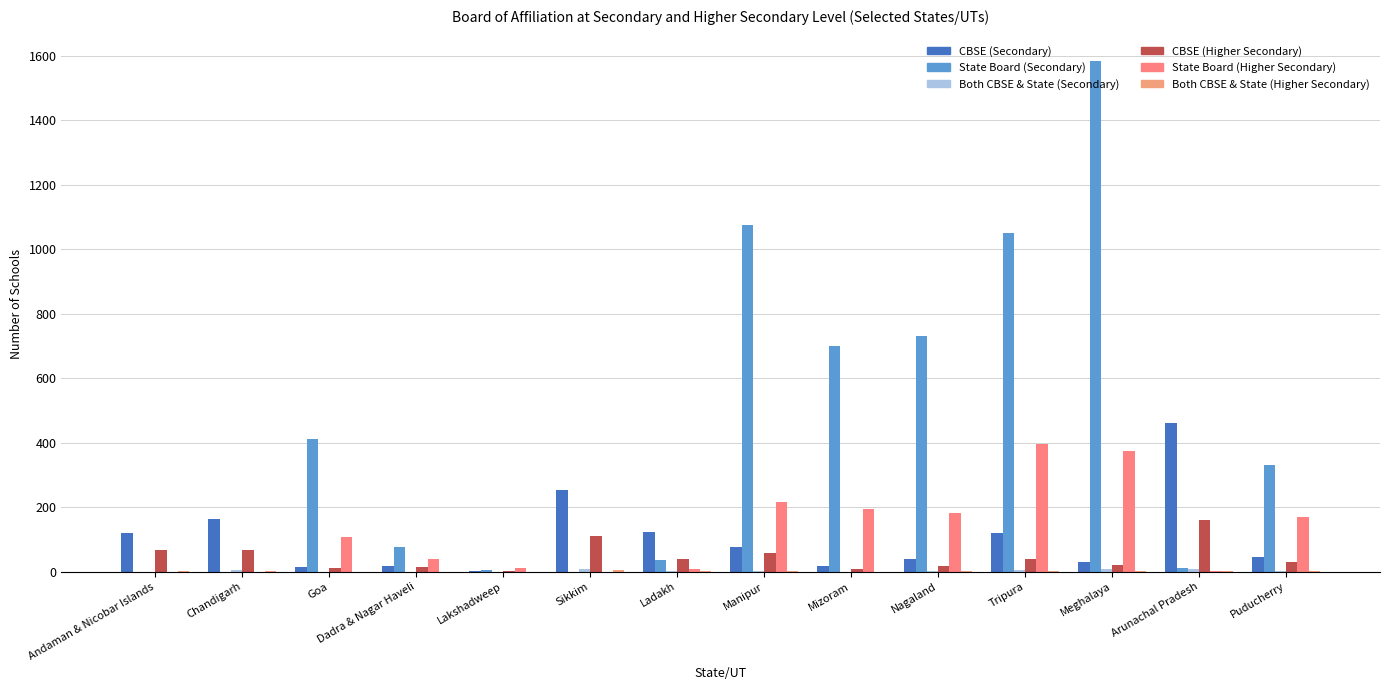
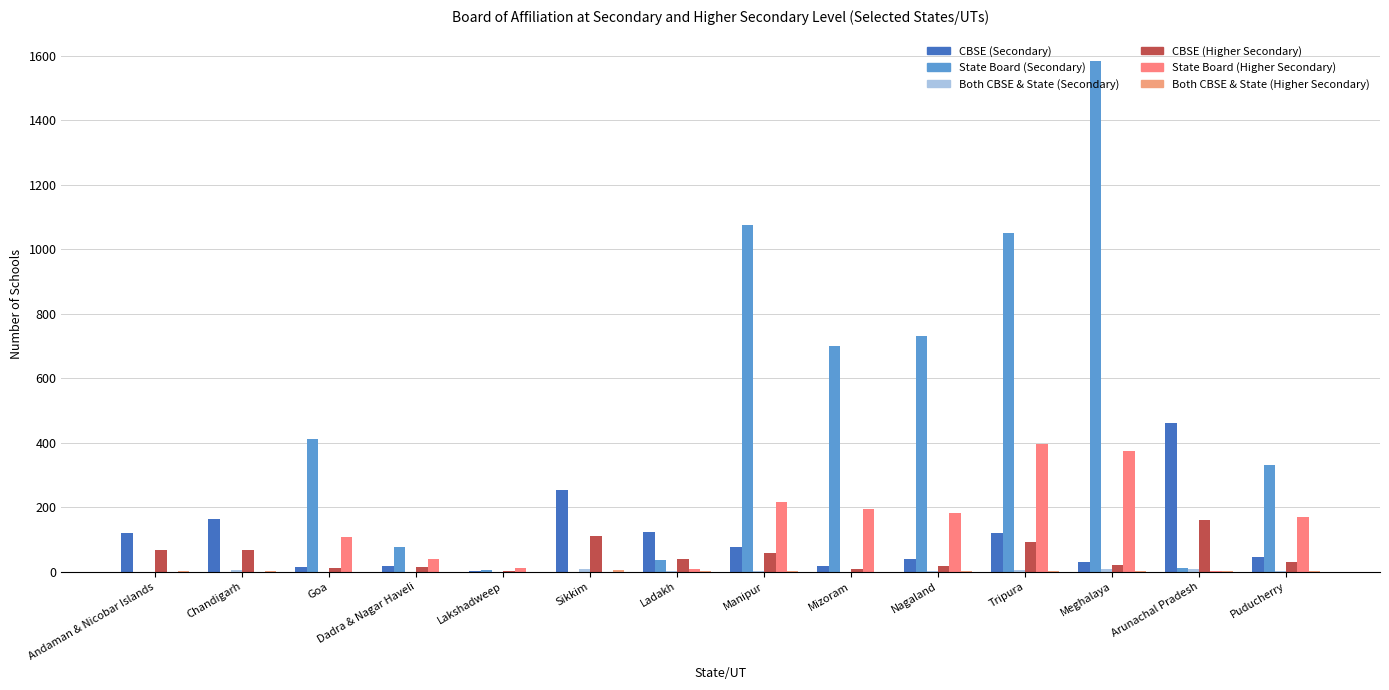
CBSE (Higher Secondary), Tripura: 40 -> 90
